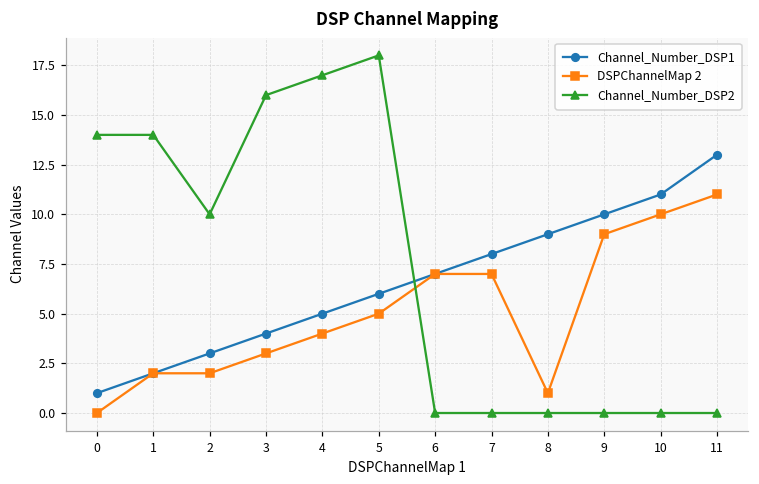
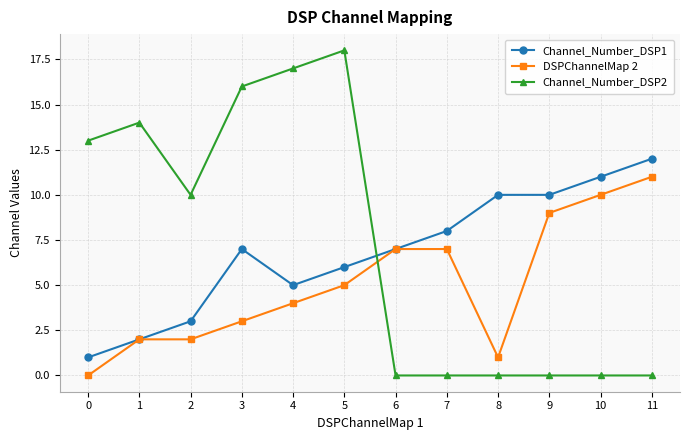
Channel_Number_DSP2, 0: 14 -> 13
Channel_Number_DSP1, 3: 4 -> 7
Channel_Number_DSP1, 8: 9 -> 10
Channel_Number_DSP1, 11: 13 -> 12
